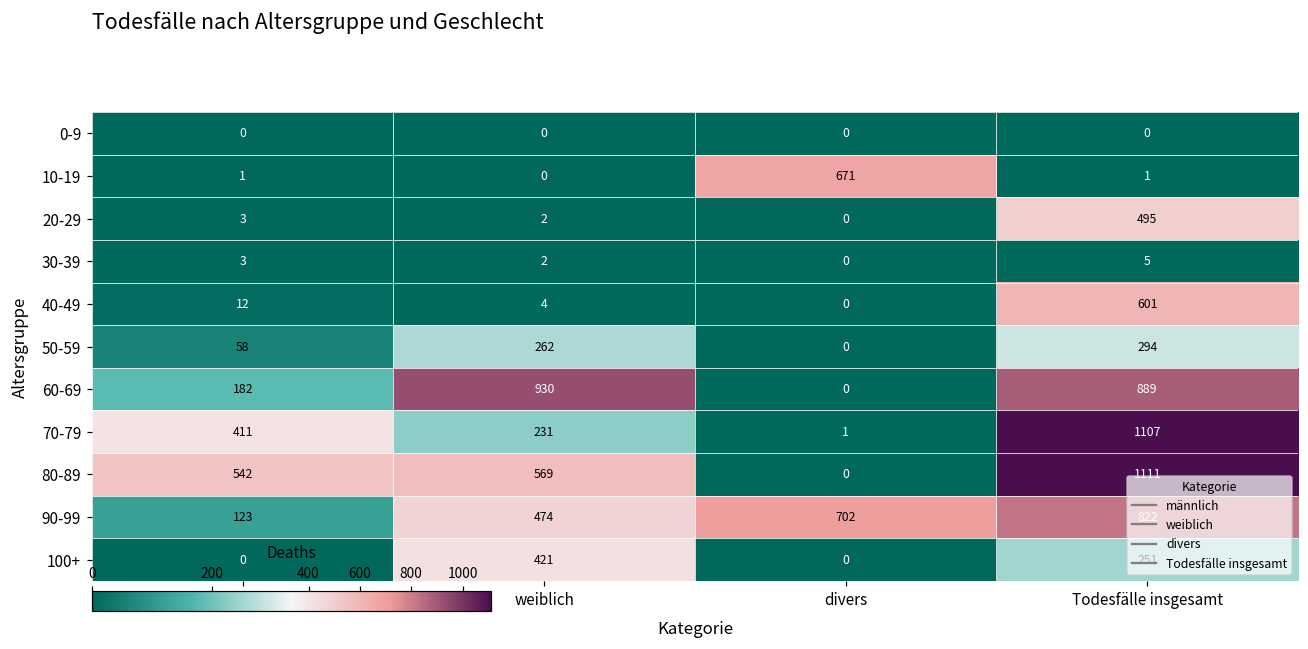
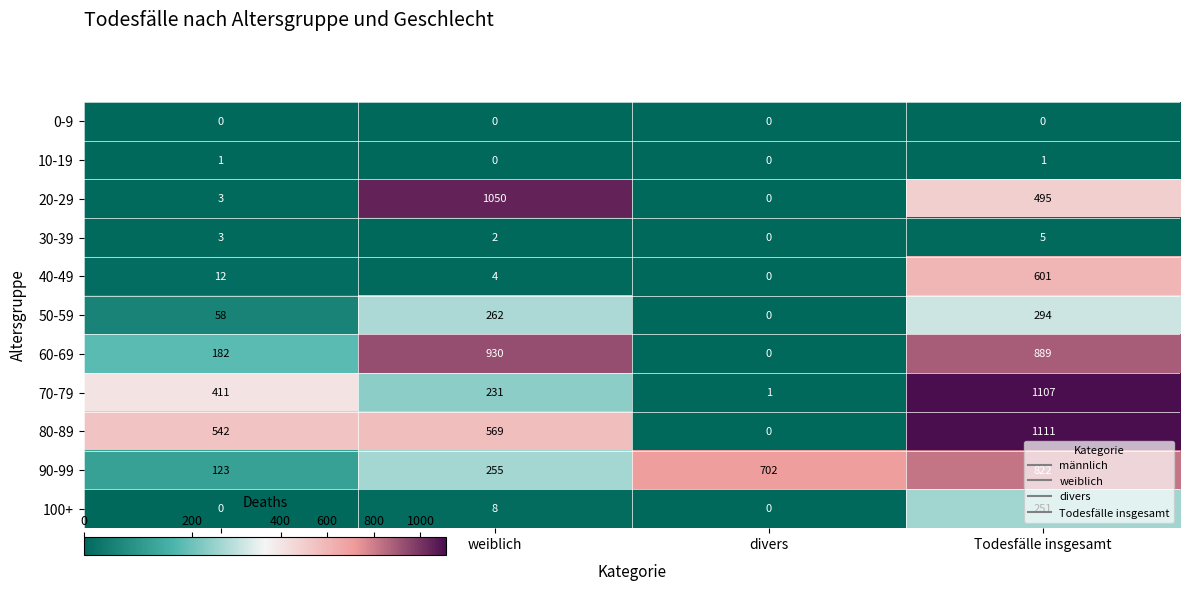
10-19, divers: 671 -> 0
20-29, weiblich: 2 -> 1050
90-99, weiblich: 474 -> 255
100+, weiblich: 421 -> 8
